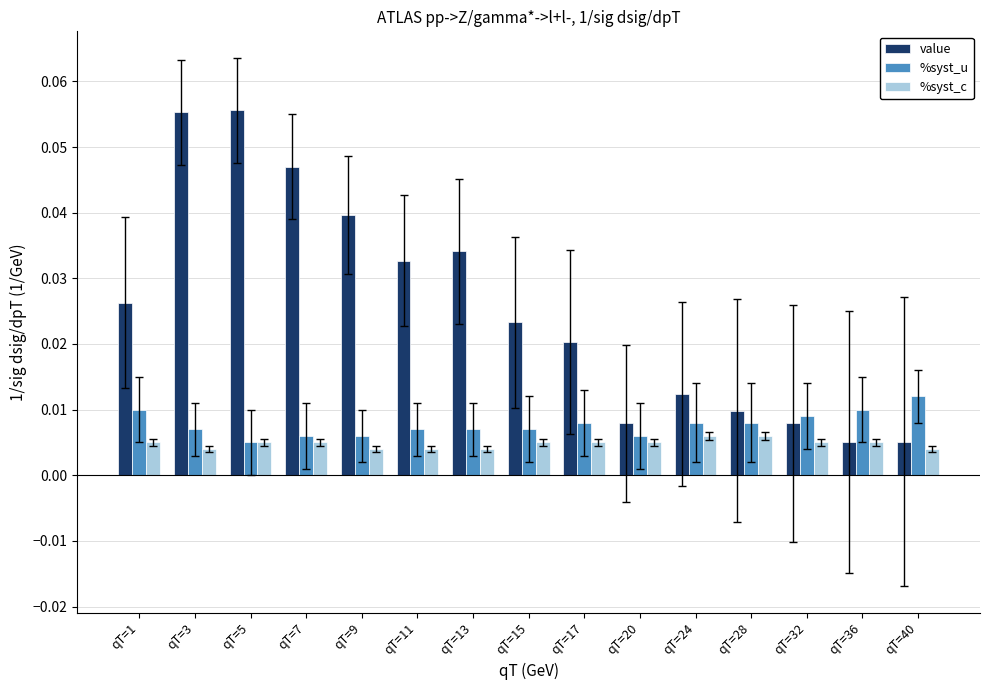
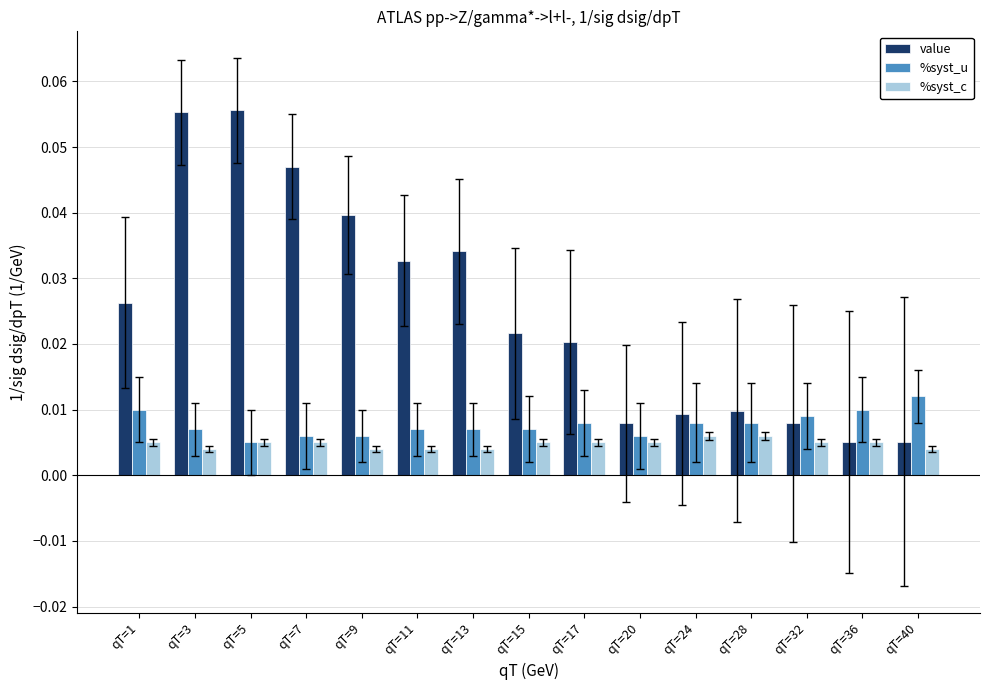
value, qT=15: 0.023 -> 0.022
value, qT=24: 0.012 -> 0.009
